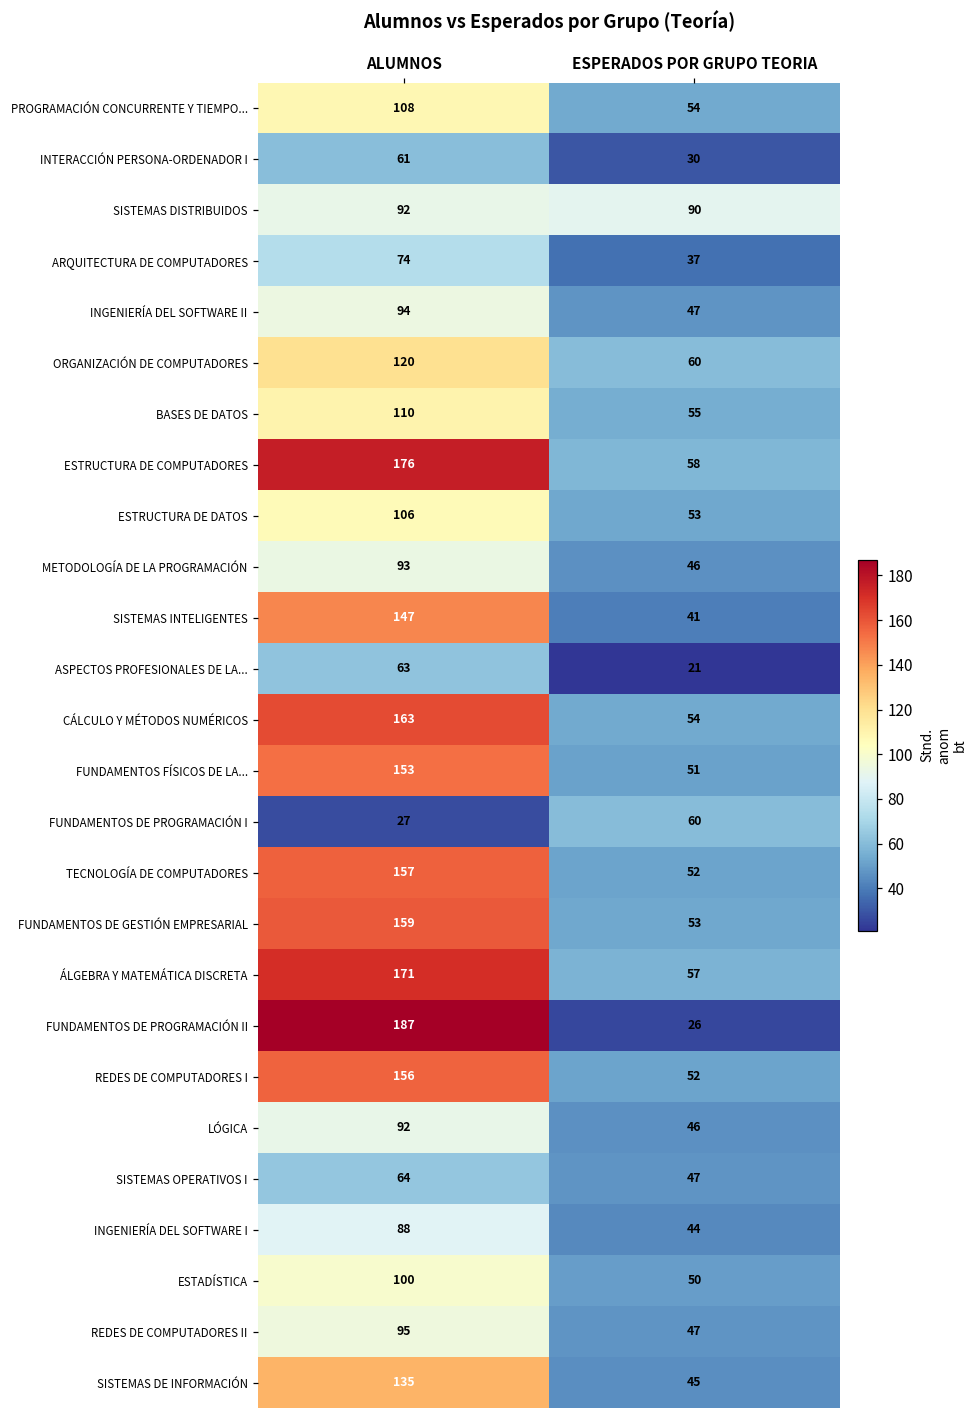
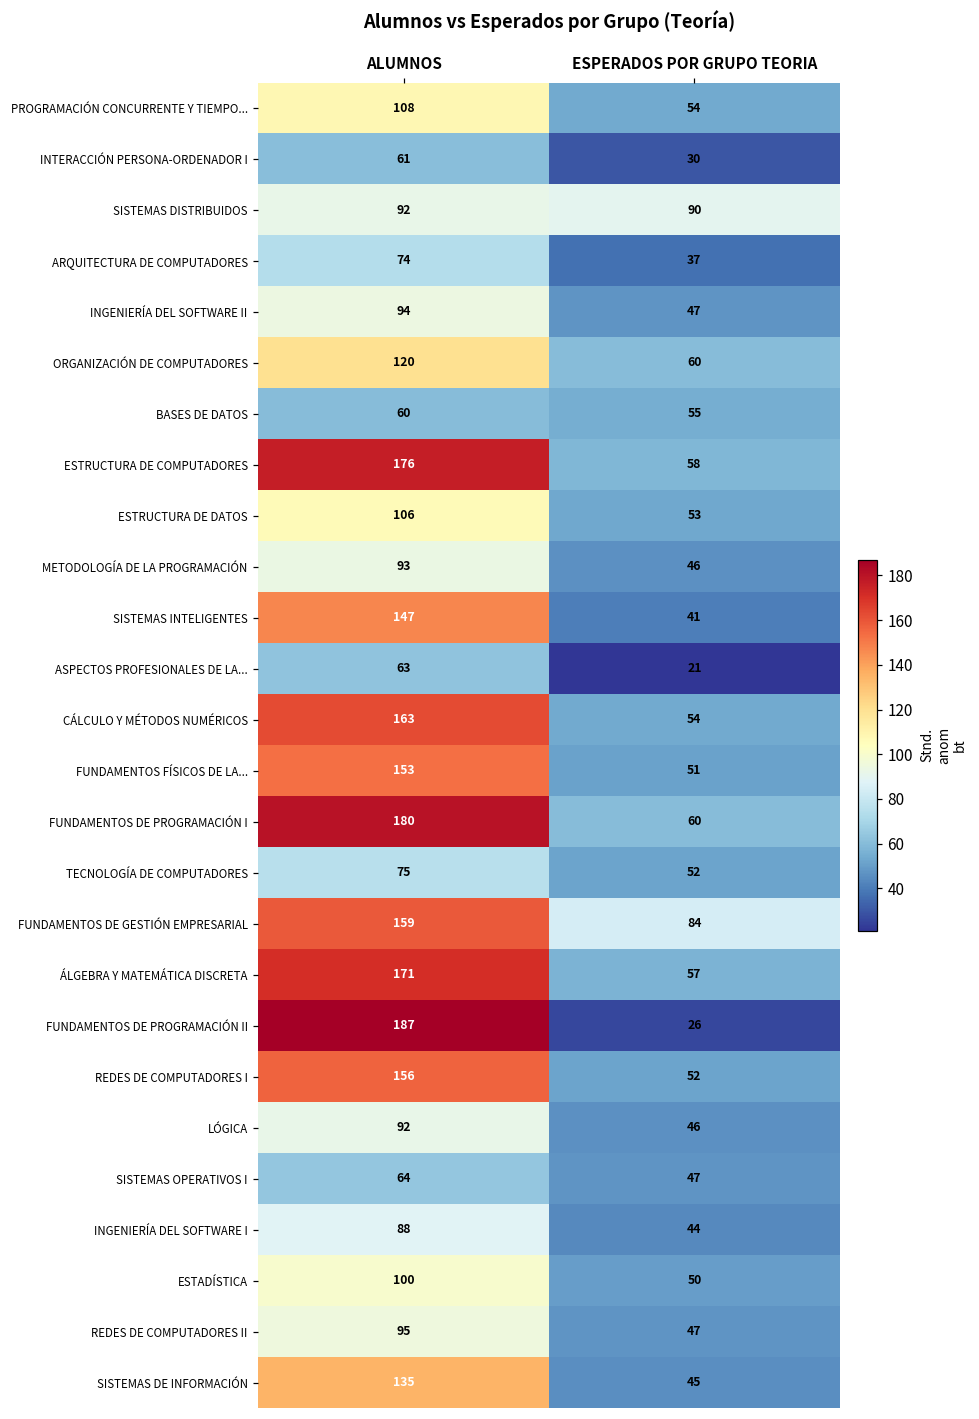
BASES DE DATOS, ALUMNOS: 110 -> 60
FUNDAMENTOS DE PROGRAMACIÓN I, ALUMNOS: 27 -> 180
TECNOLOGÍA DE COMPUTADORES, ALUMNOS: 157 -> 75
FUNDAMENTOS DE GESTIÓN EMPRESARIAL, ESPERADOS POR GRUPO TEORIA: 53 -> 84
